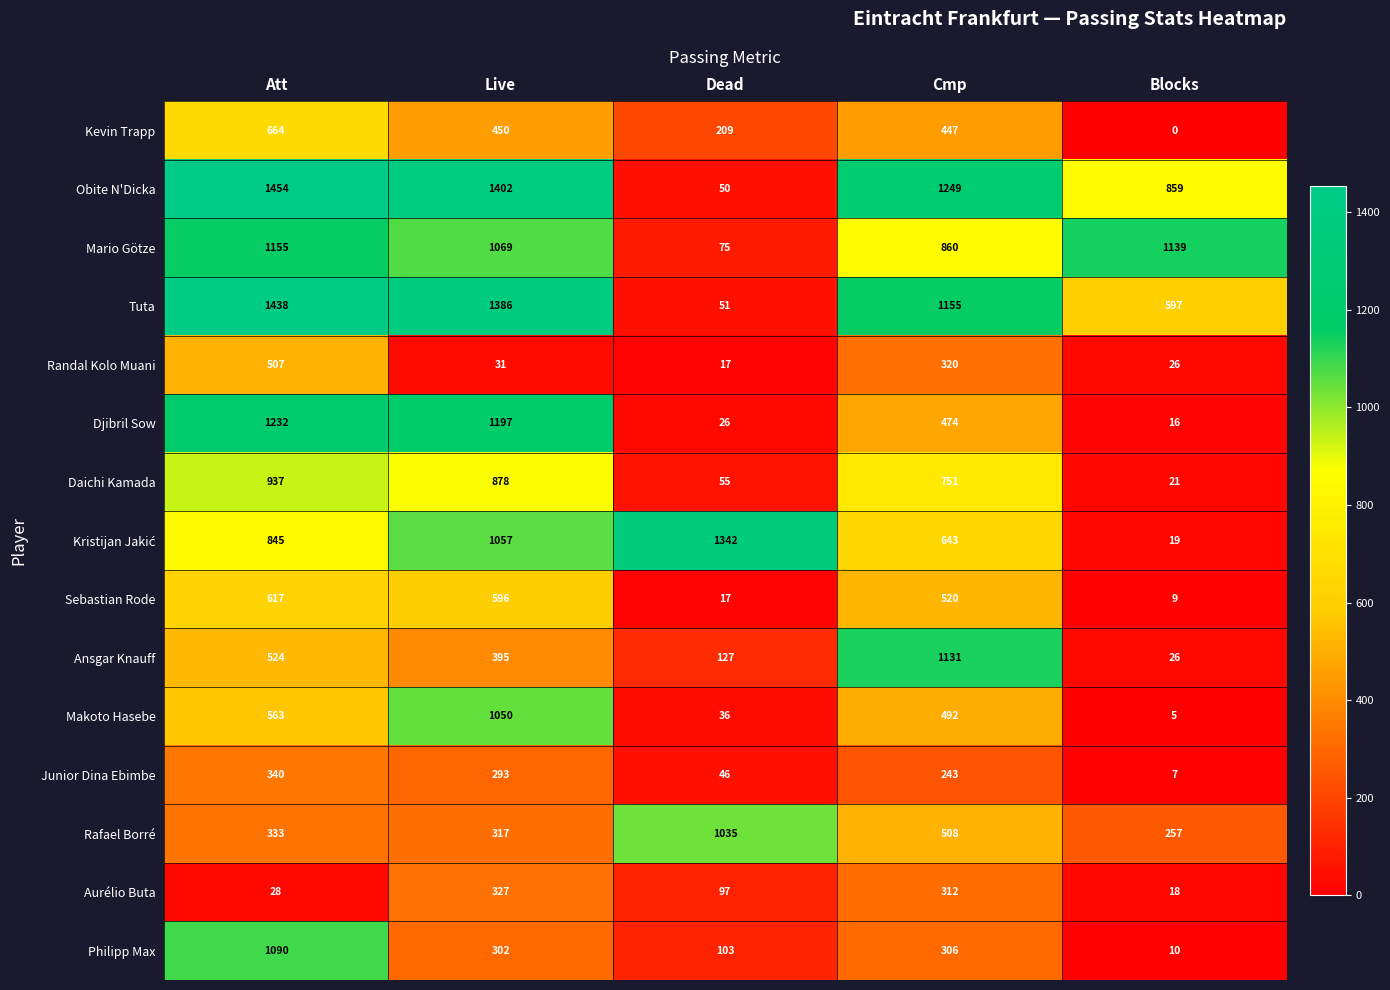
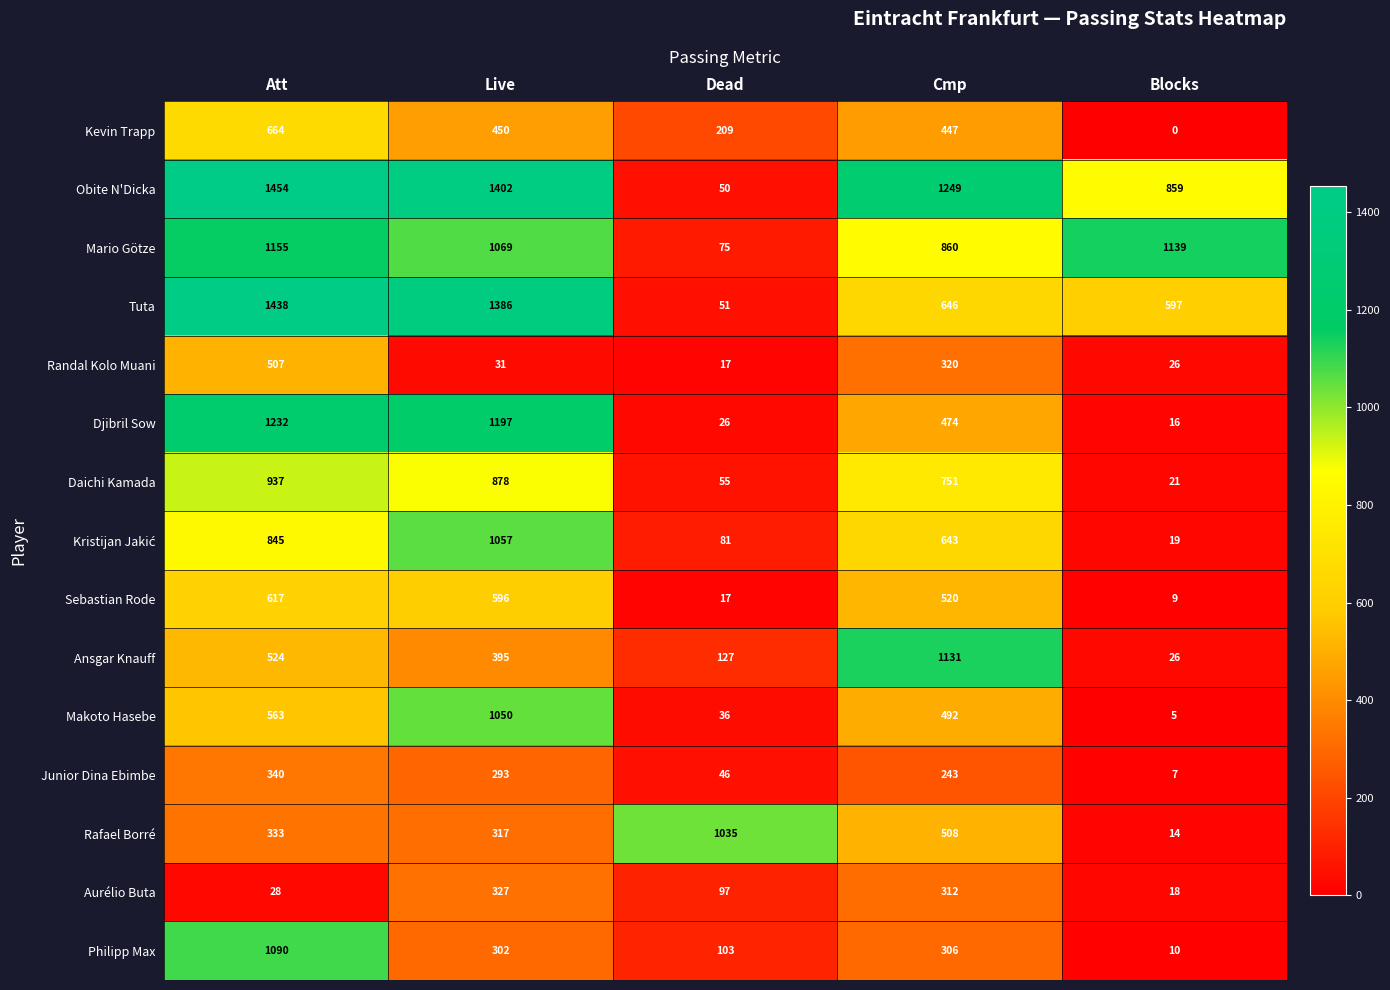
Tuta, Cmp: 1155 -> 646
Kristijan Jakić, Dead: 1342 -> 81
Rafael Borré, Blocks: 257 -> 14
